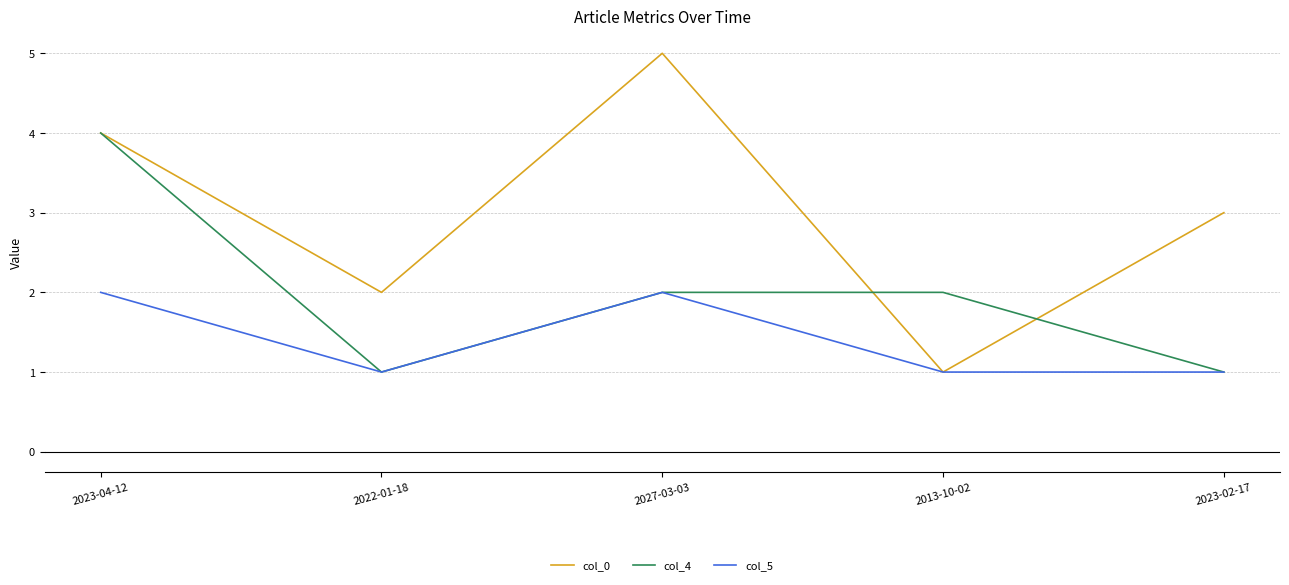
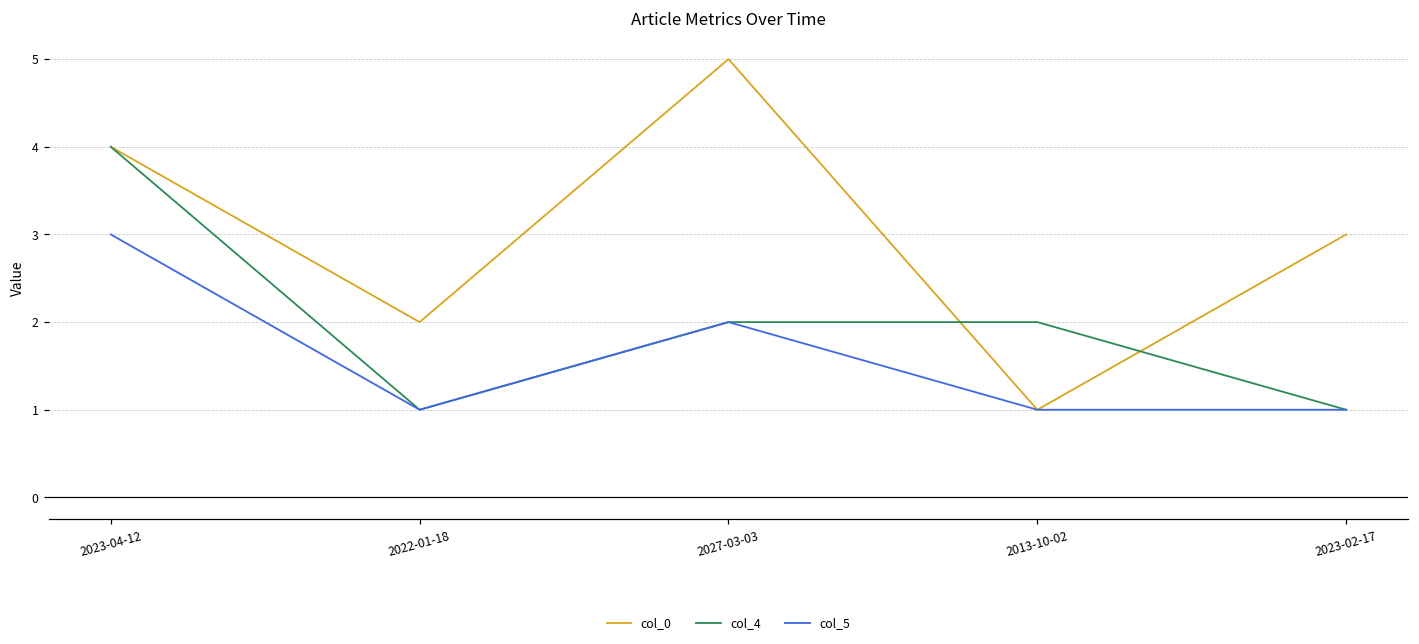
col_5, 2023-04-12: 2 -> 3
